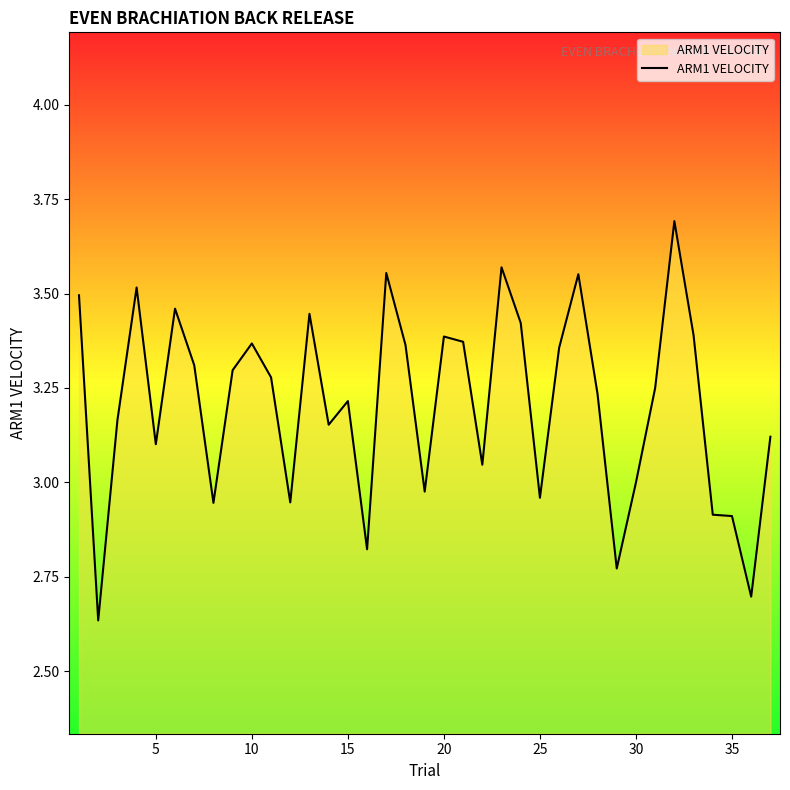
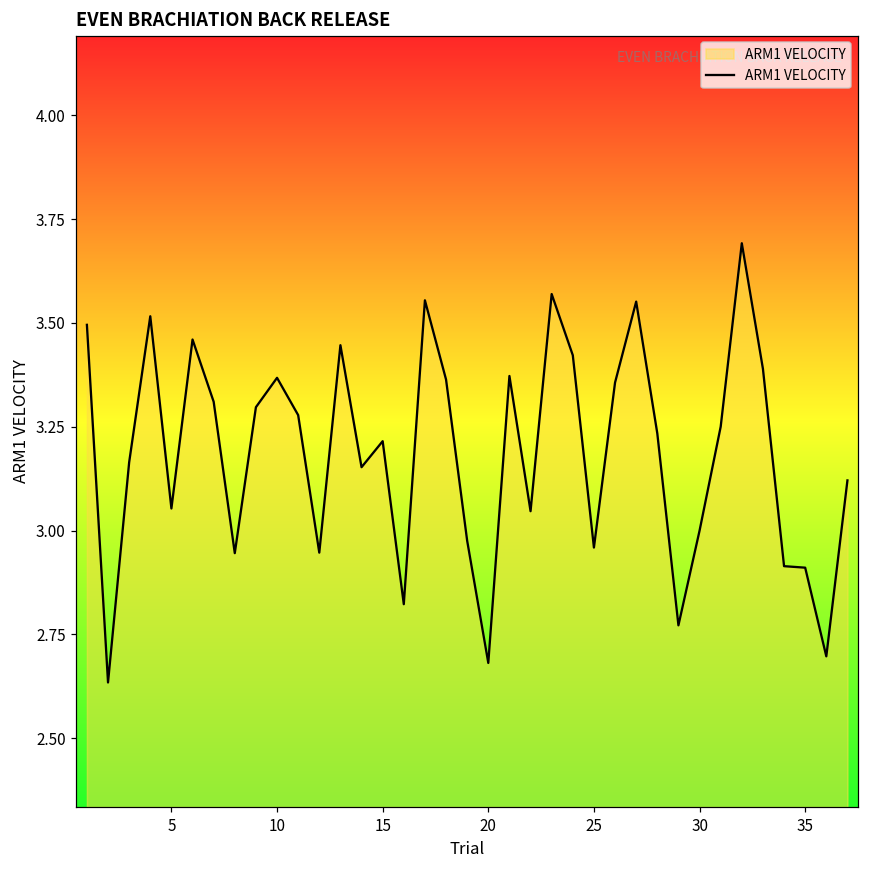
5: 3.10 -> 3.05
20: 3.39 -> 2.68
